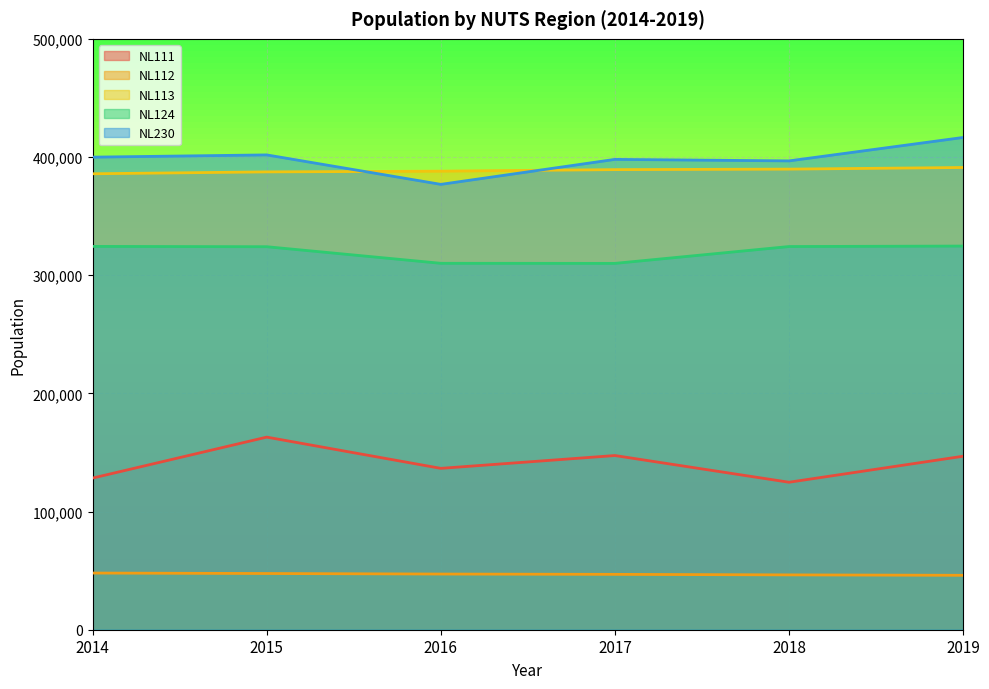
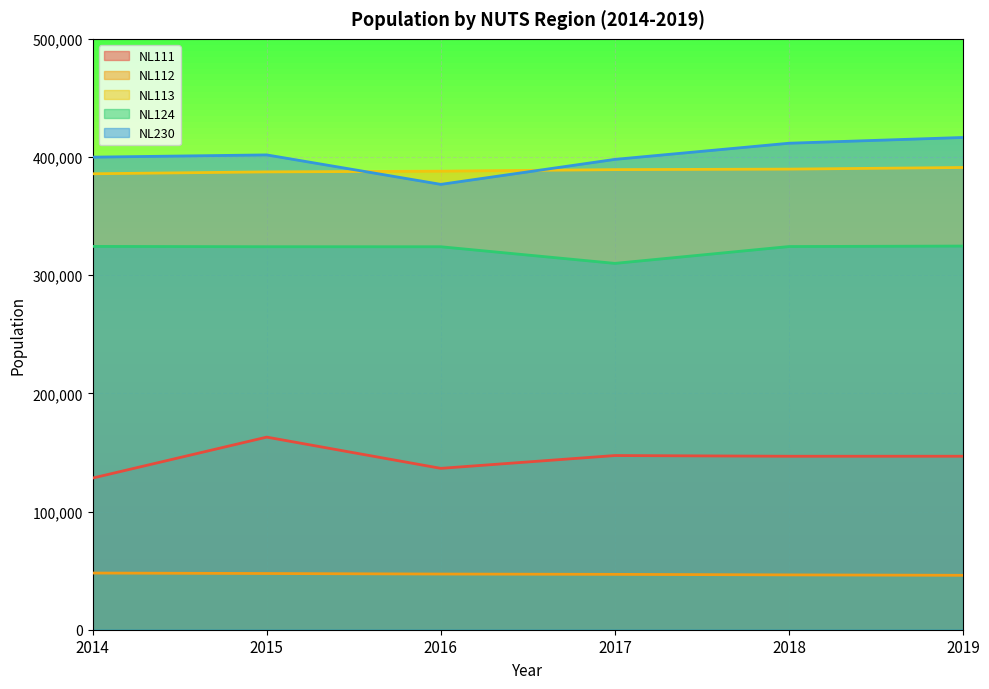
NL124, 2016: 310,000 -> 324,000
NL111, 2018: 125,000 -> 147,000
NL230, 2018: 397,000 -> 412,000
